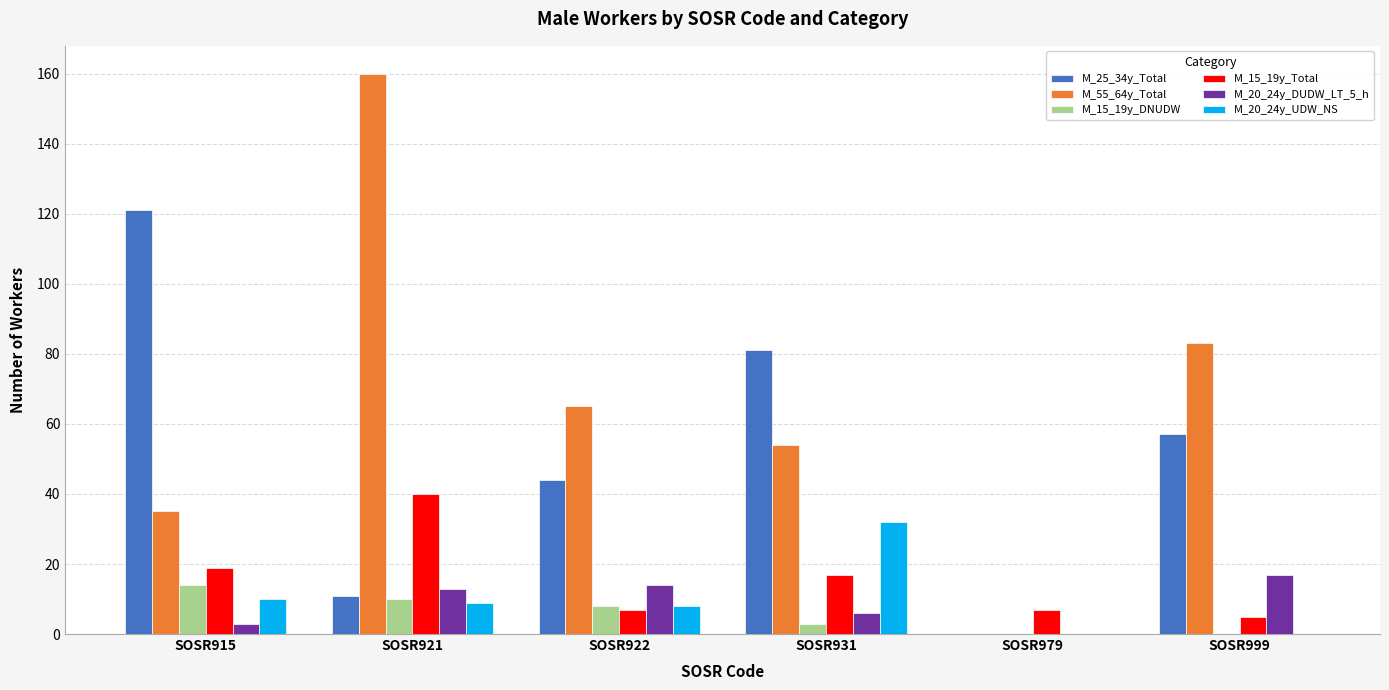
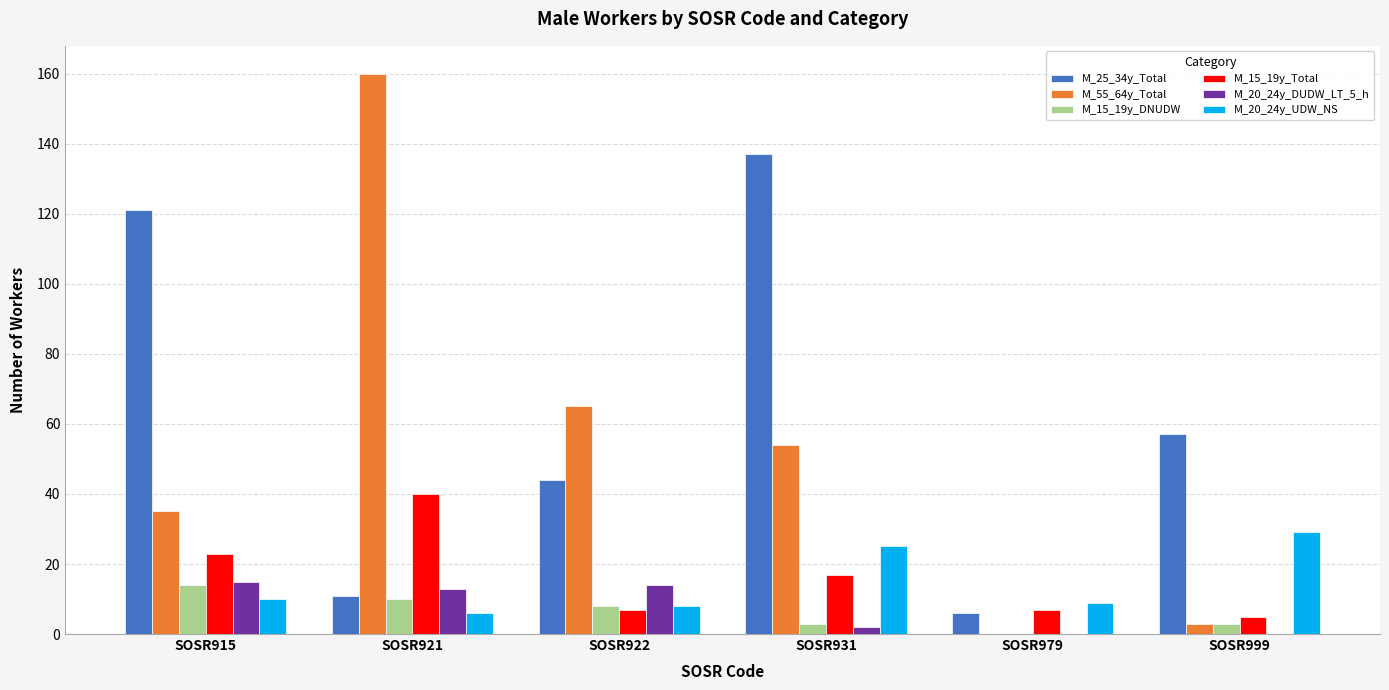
M_15_19y_Total, SOSR915: 19 -> 23
M_20_24y_DUDW_LT_5_h, SOSR915: 3 -> 15
M_20_24y_UDW_NS, SOSR921: 9 -> 6
M_25_34y_Total, SOSR931: 81 -> 137
M_20_24y_DUDW_LT_5_h, SOSR931: 6 -> 2
M_20_24y_UDW_NS, SOSR931: 32 -> 25
M_25_34y_Total, SOSR979: 0 -> 6
M_20_24y_UDW_NS, SOSR979: 0 -> 9
M_55_64y_Total, SOSR999: 83 -> 3
M_15_19y_DNUDW, SOSR999: 0 -> 3
M_20_24y_DUDW_LT_5_h, SOSR999: 17 -> 0
M_20_24y_UDW_NS, SOSR999: 0 -> 29
